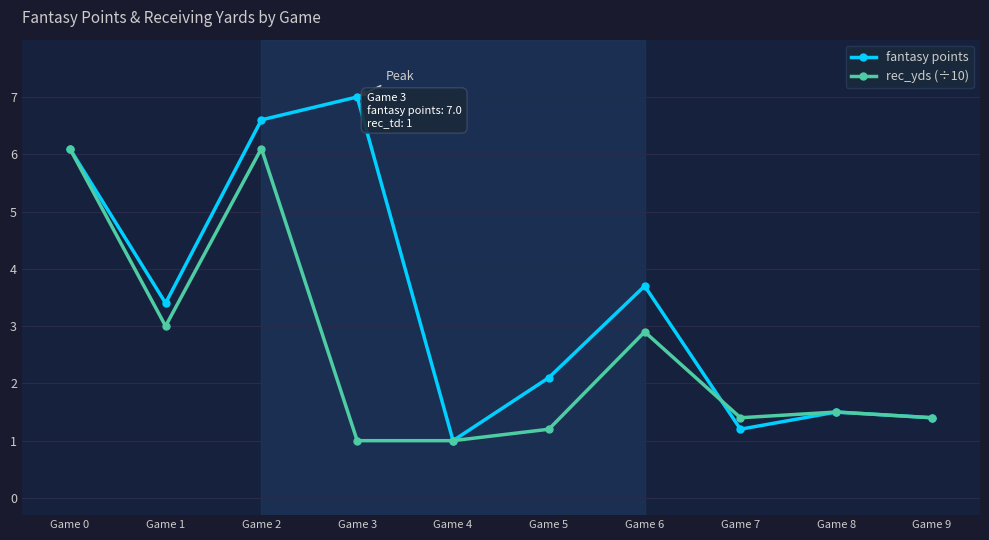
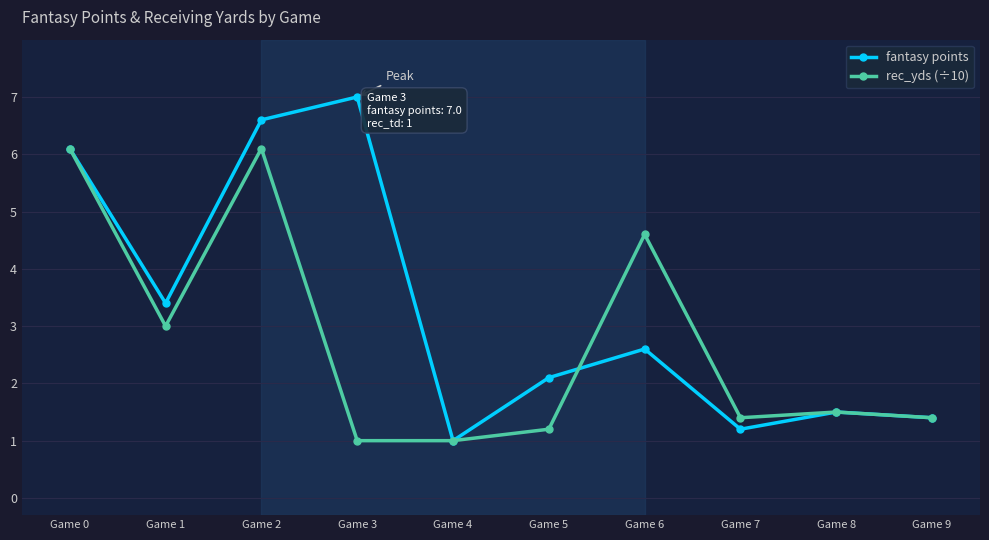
fantasy points, Game 6: 3.7 -> 2.6
rec_yds (÷10), Game 6: 2.9 -> 4.6
